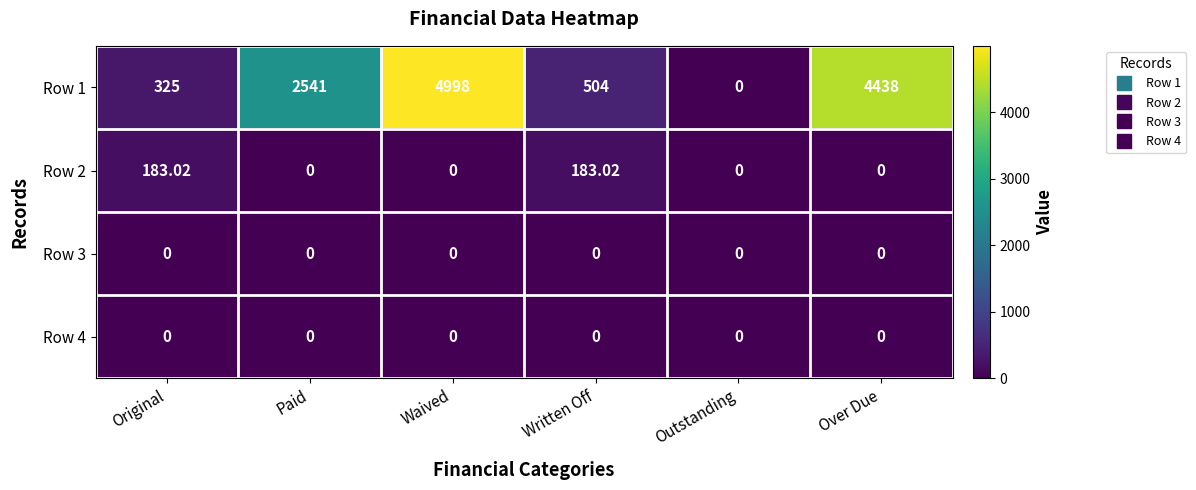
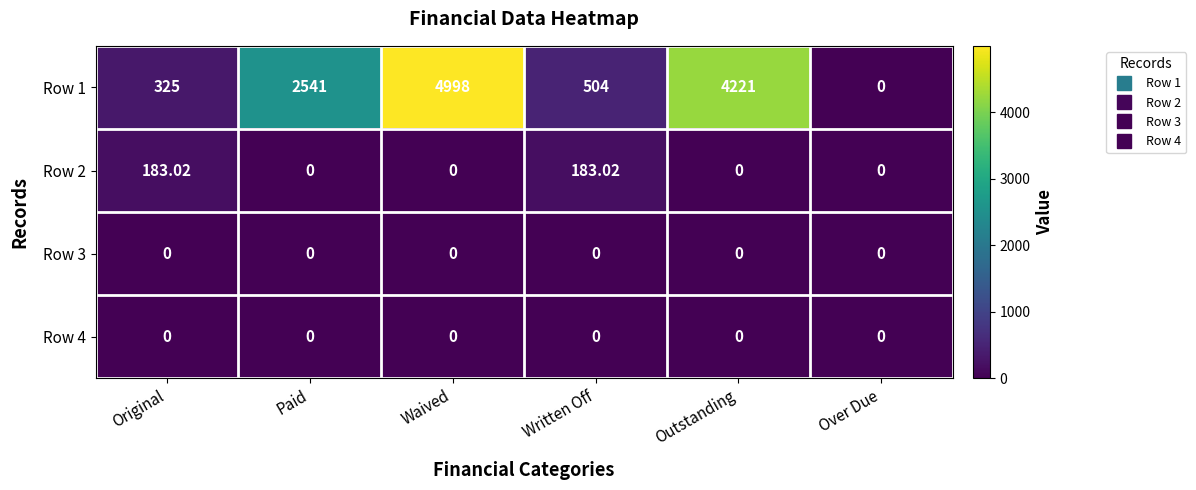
Row 1, Outstanding: 0 -> 4221
Row 1, Over Due: 4438 -> 0
